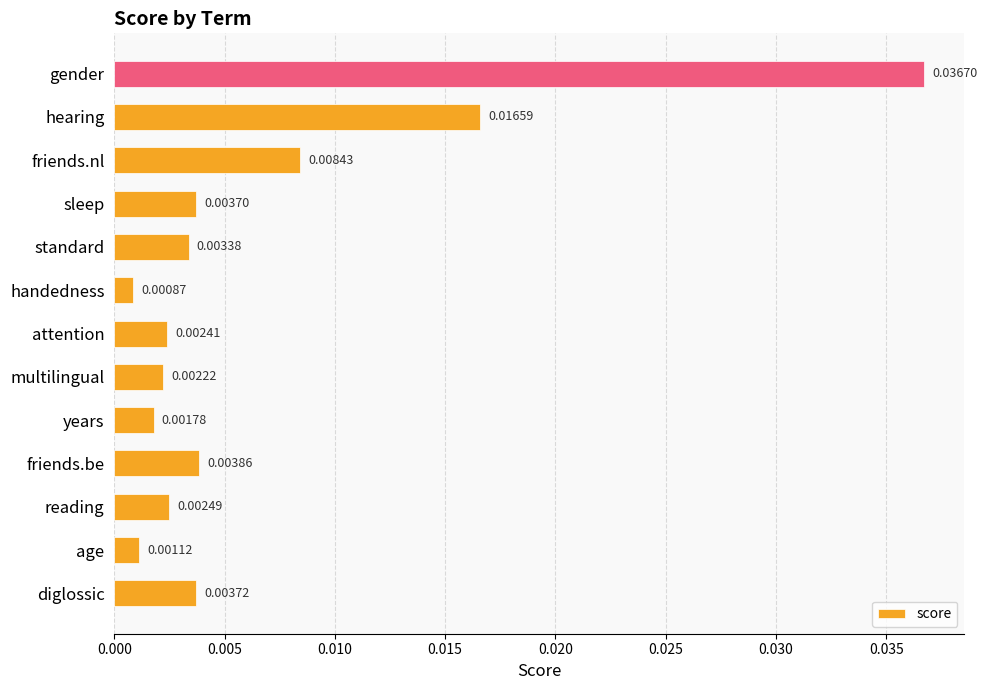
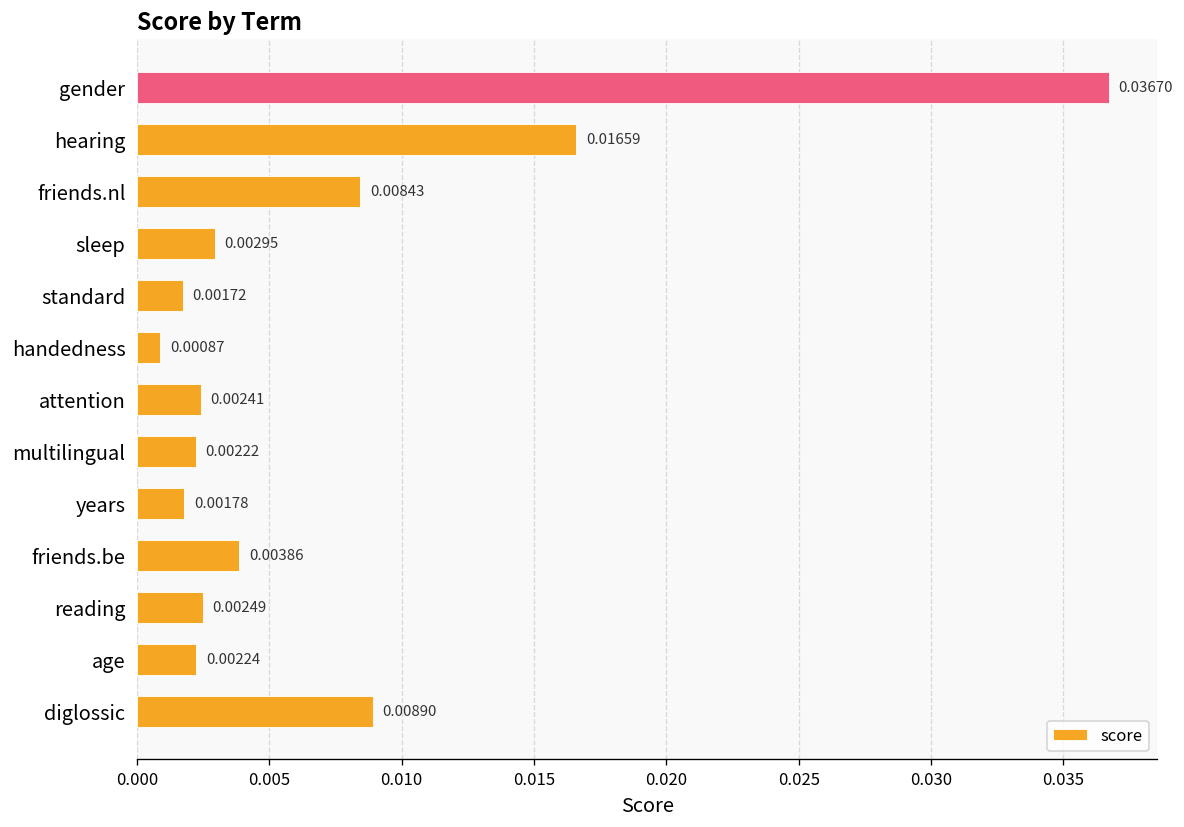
sleep: 0.00370 -> 0.00295
standard: 0.00338 -> 0.00172
age: 0.00112 -> 0.00224
diglossic: 0.00372 -> 0.00890
